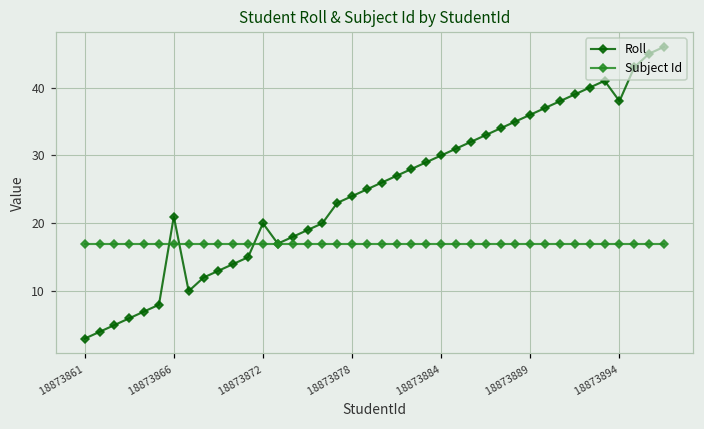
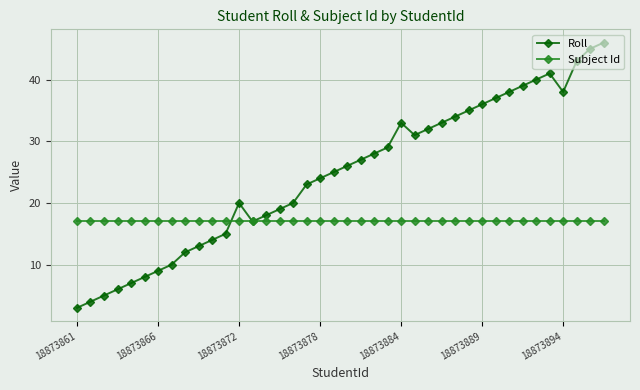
Roll, 18873866: 21 -> 9
Roll, 18873884: 30 -> 33
